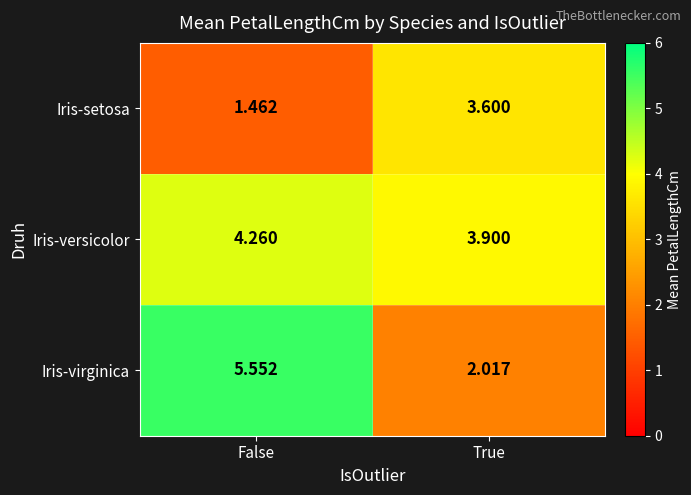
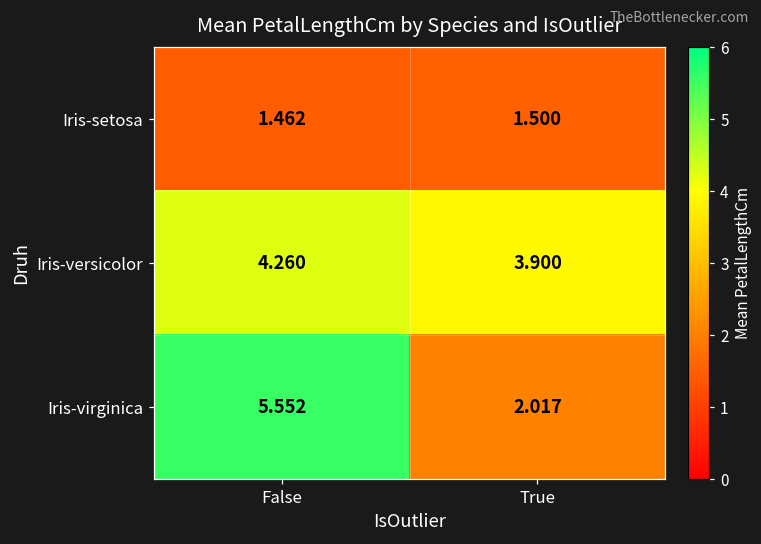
Iris-setosa, True: 3.600 -> 1.500
